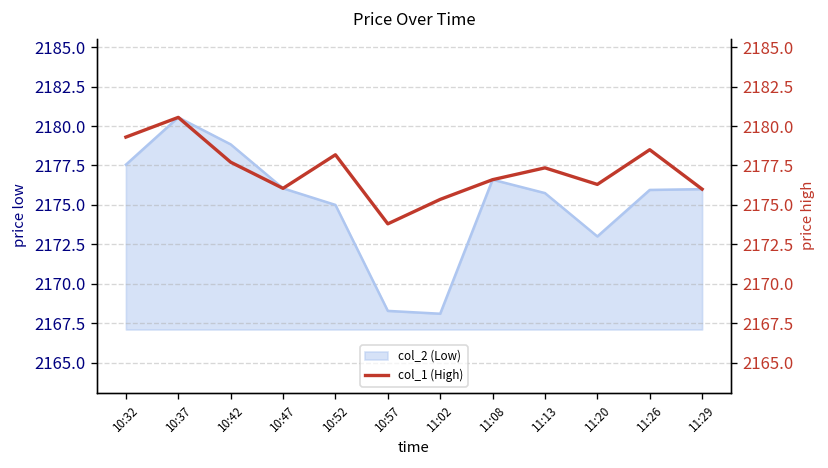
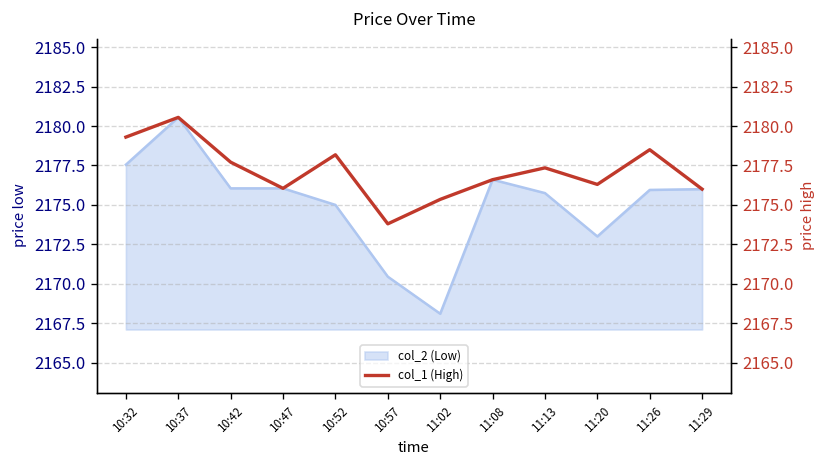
col_2 (Low), 10:42: 2178.8 -> 2176.1
col_2 (Low), 10:57: 2168.3 -> 2170.5
